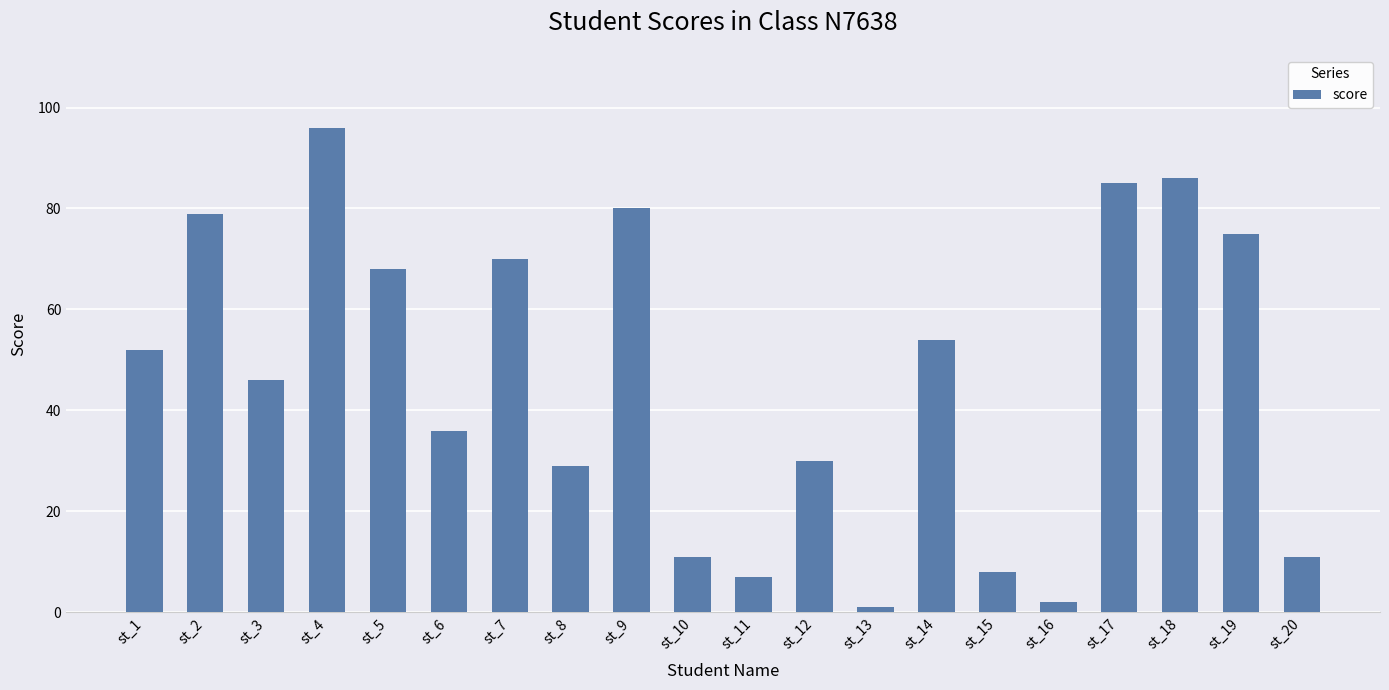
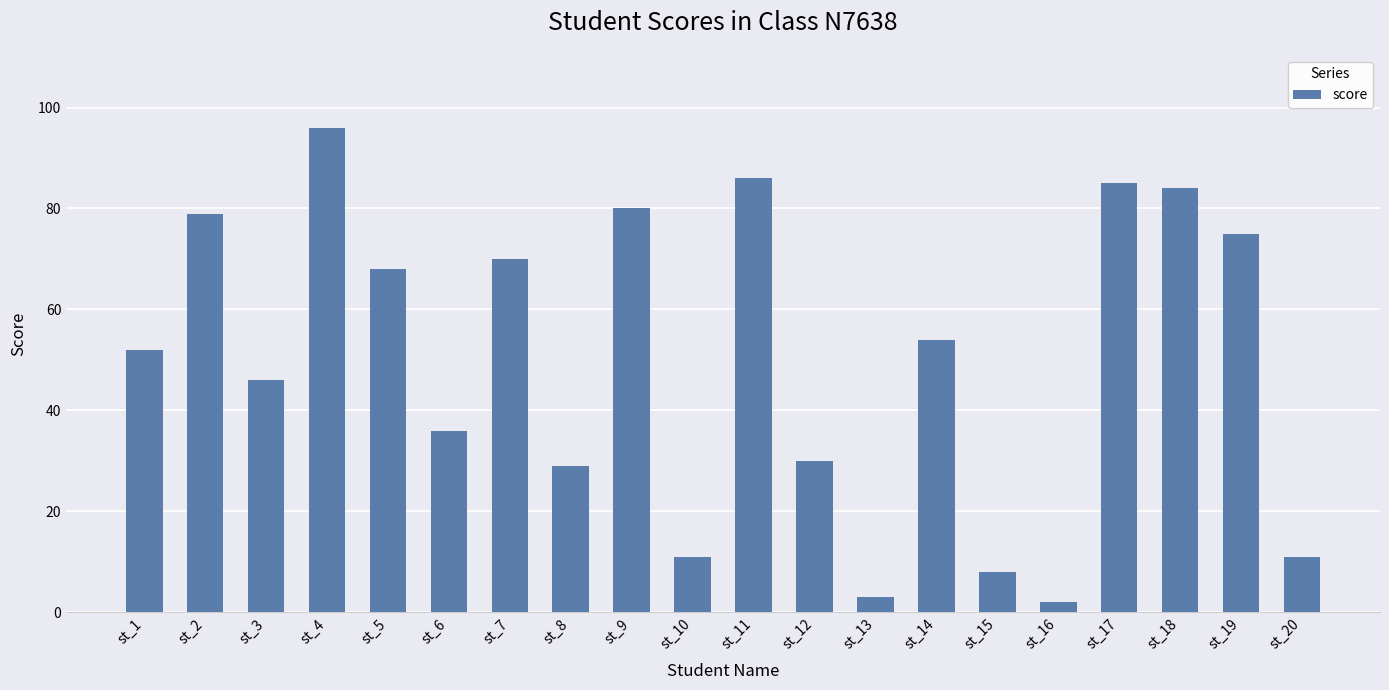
st_11: 7 -> 86
st_13: 1 -> 3
st_18: 86 -> 84
